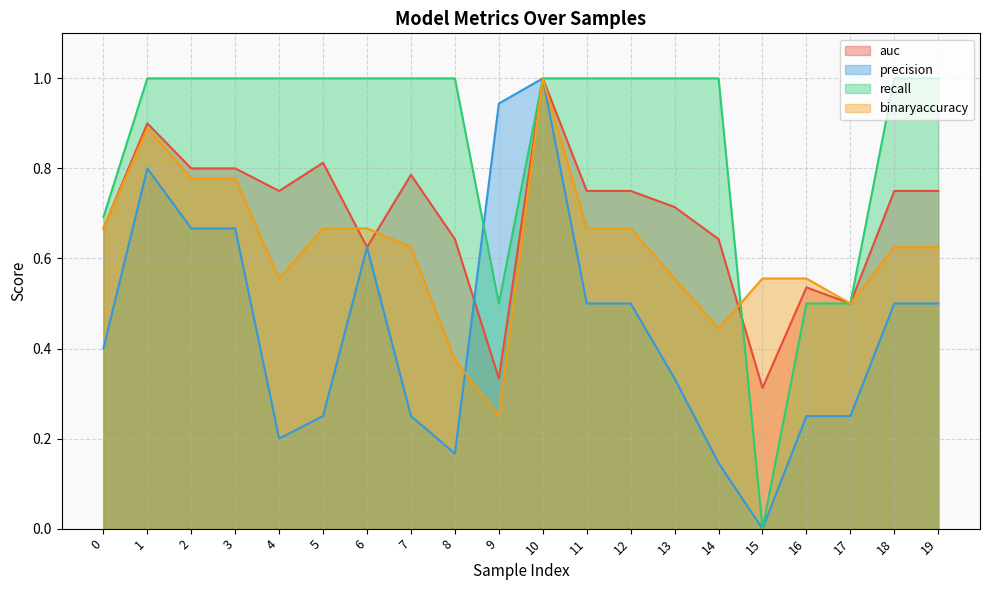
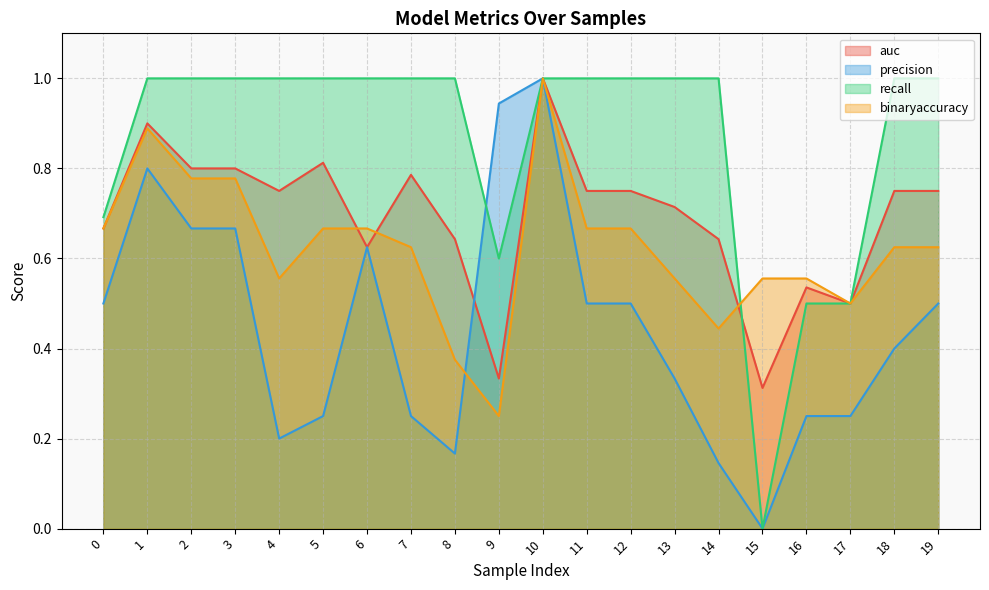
precision, 0: 0.4 -> 0.5
recall, 9: 0.5 -> 0.6
precision, 18: 0.5 -> 0.4
